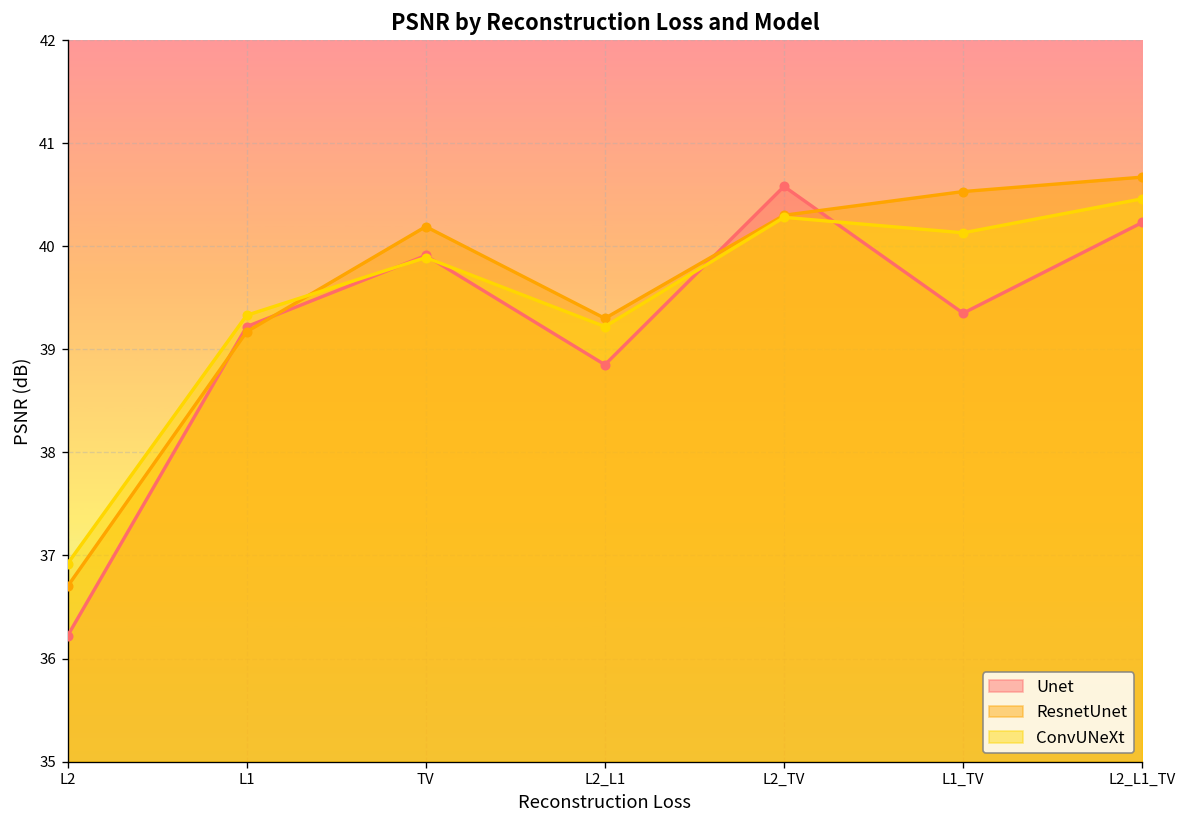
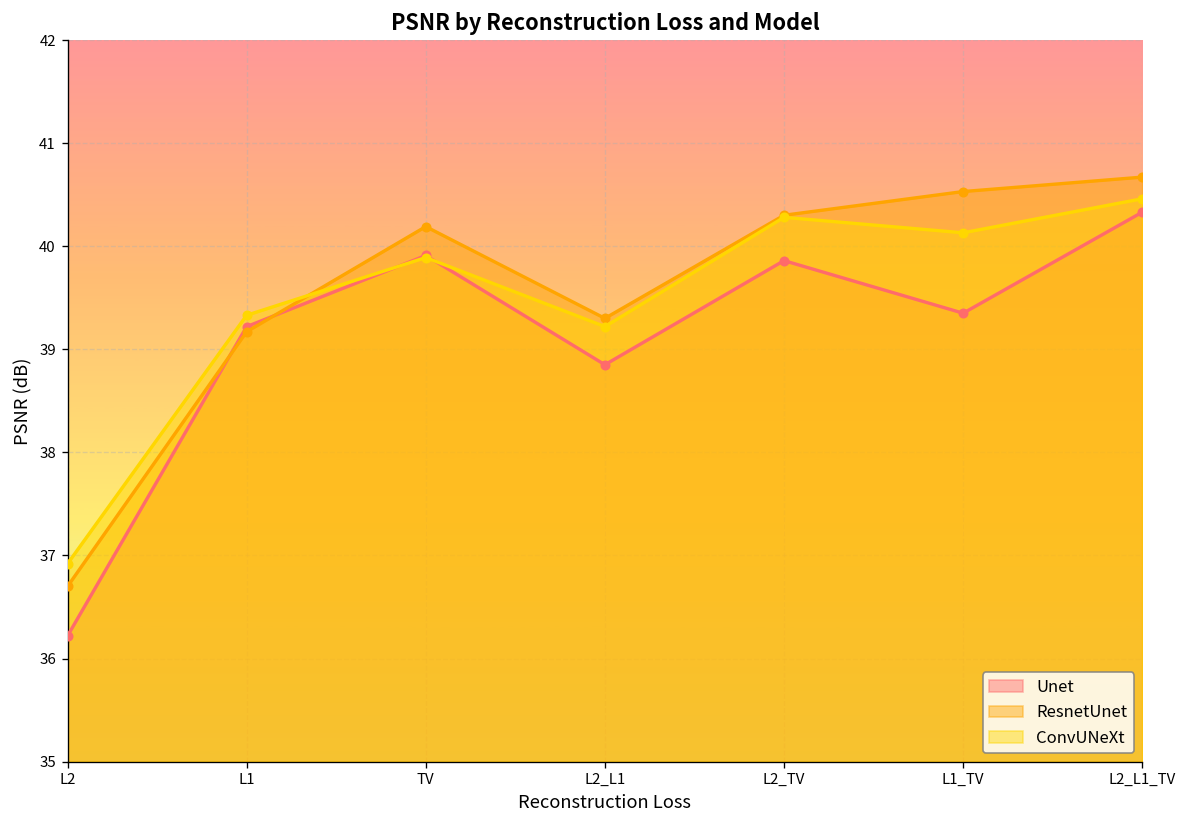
Unet, L2_TV: 40.6 -> 39.9
Unet, L2_L1_TV: 40.2 -> 40.3
